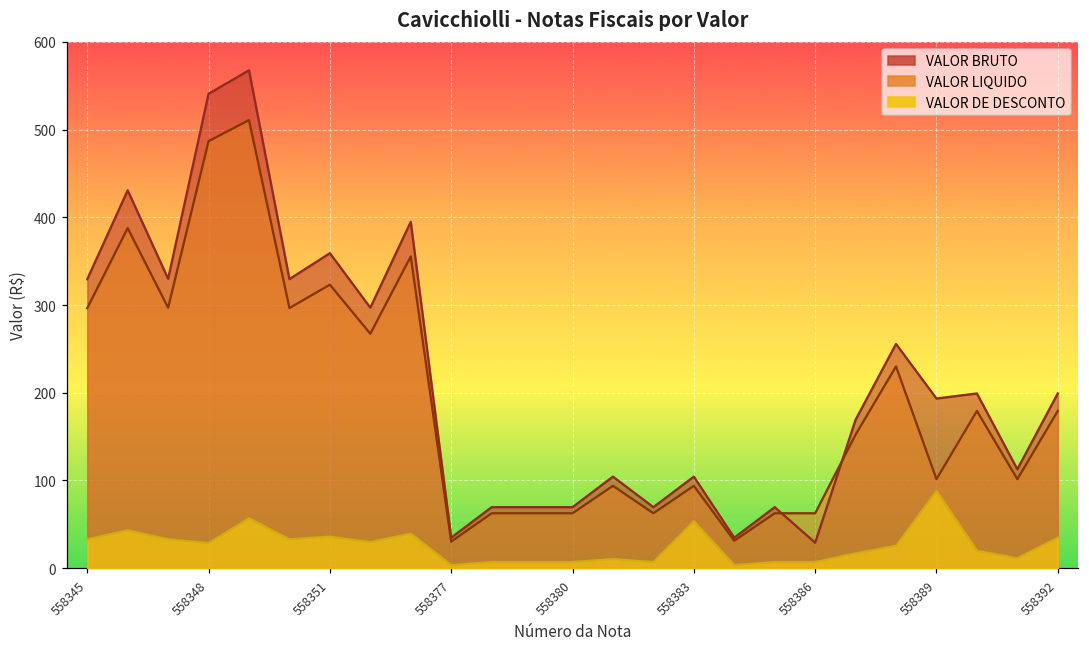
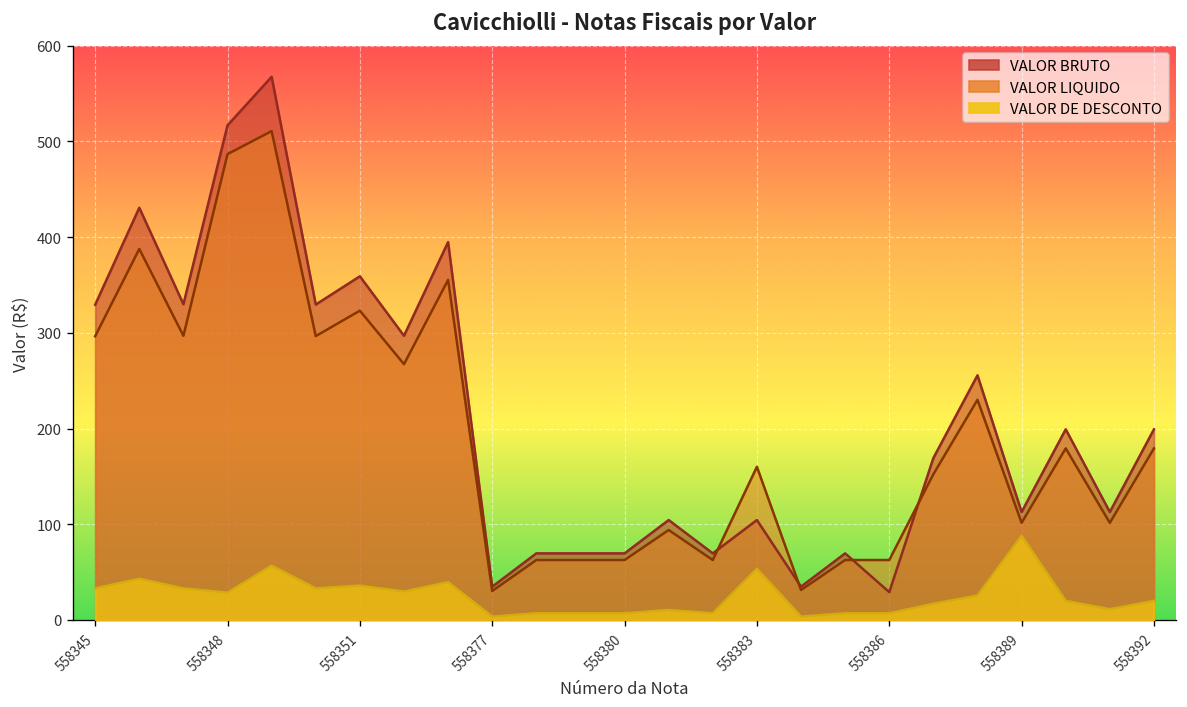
VALOR BRUTO, 558348: 540 -> 520
VALOR LIQUIDO, 558383: 90 -> 160
VALOR BRUTO, 558389: 190 -> 110
VALOR DE DESCONTO, 558392: 30 -> 20
